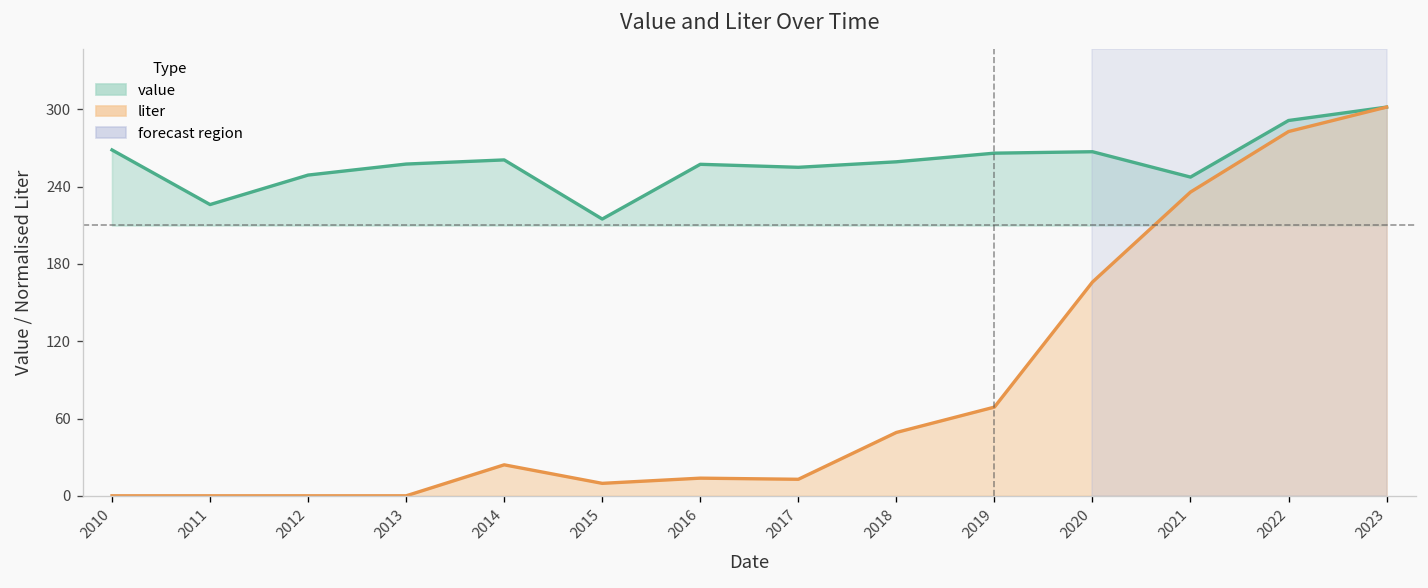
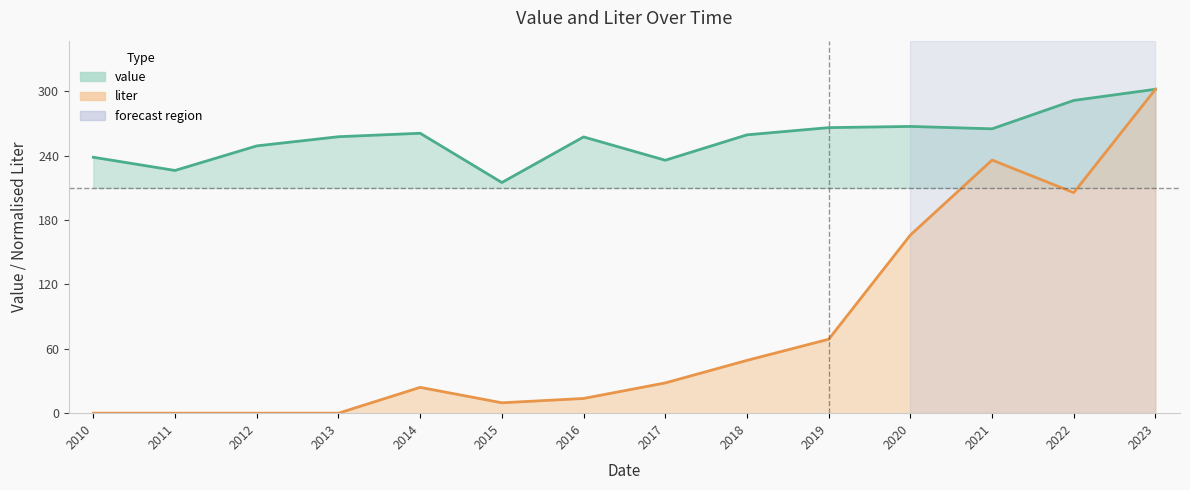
value, 2010: 269 -> 238
value, 2017: 255 -> 236
liter, 2017: 13 -> 28
value, 2021: 247 -> 265
liter, 2022: 283 -> 206
